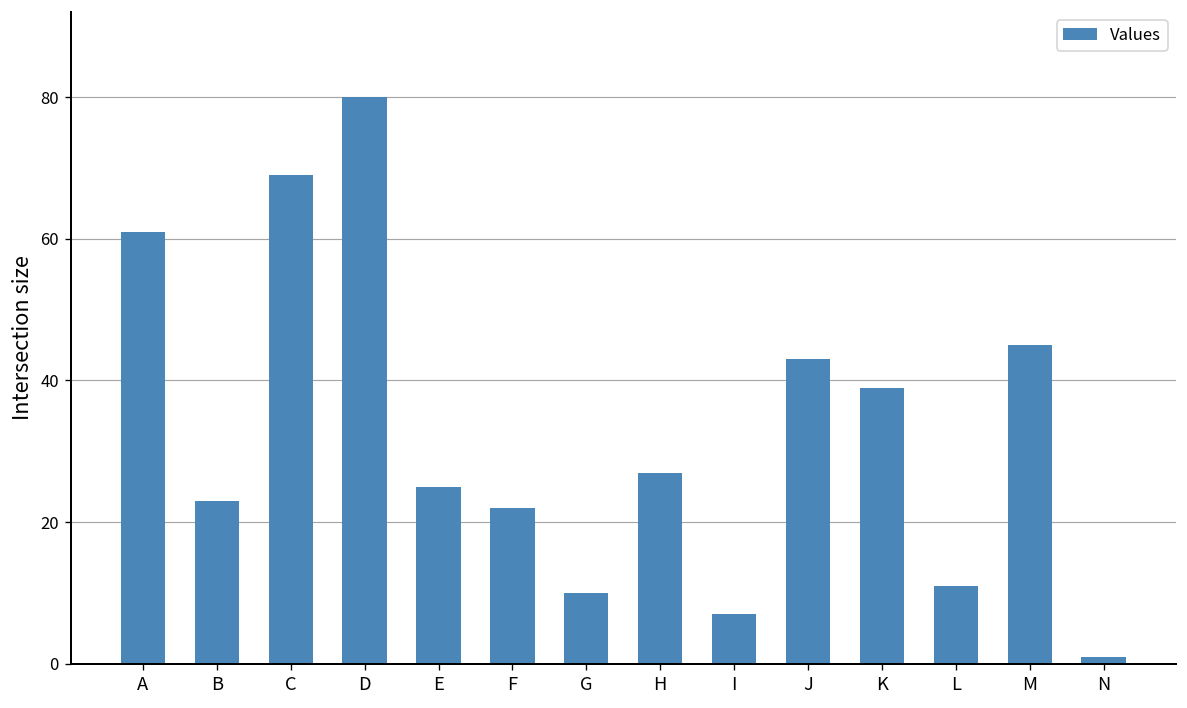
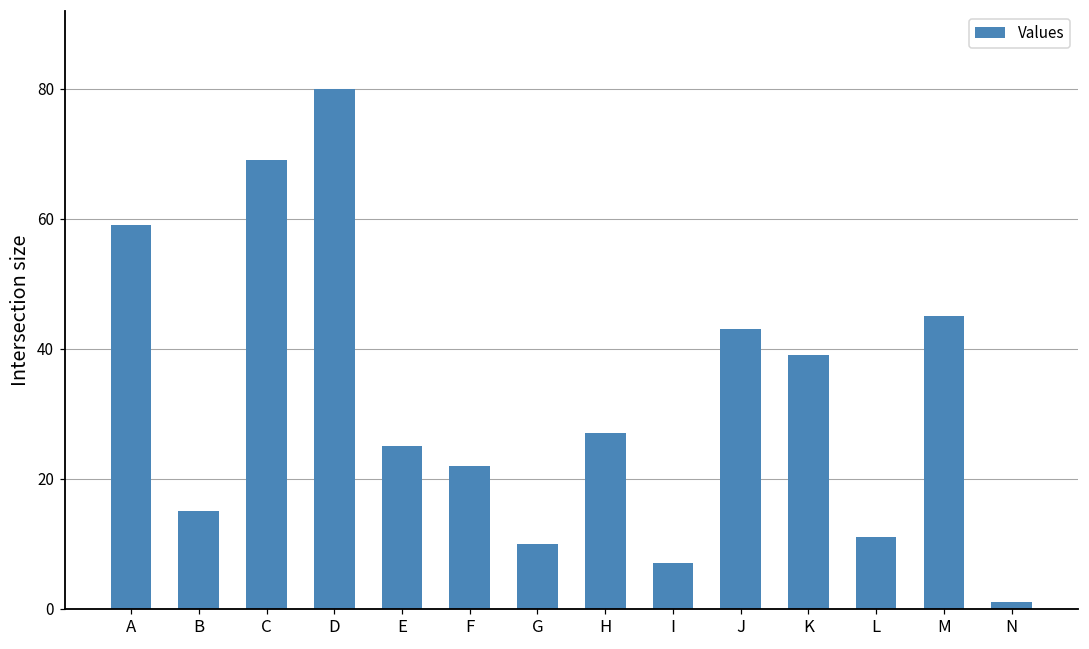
A: 61 -> 59
B: 23 -> 15
